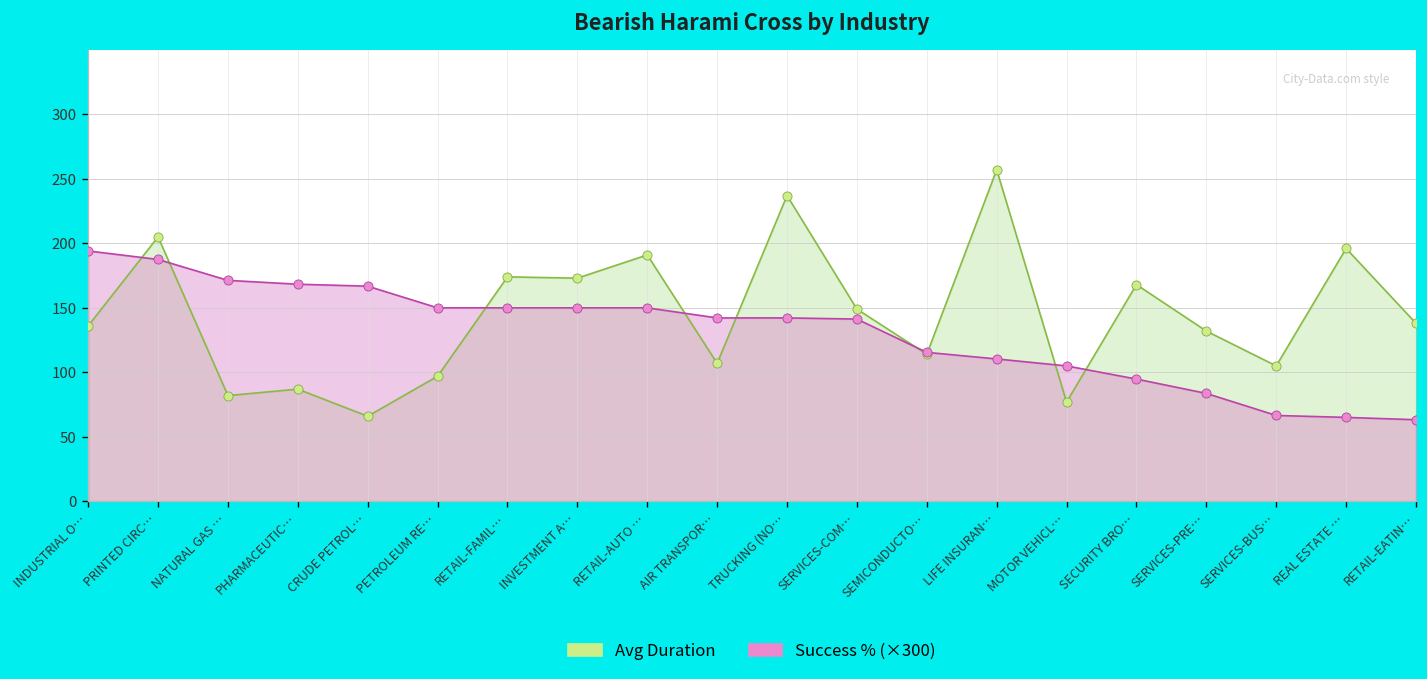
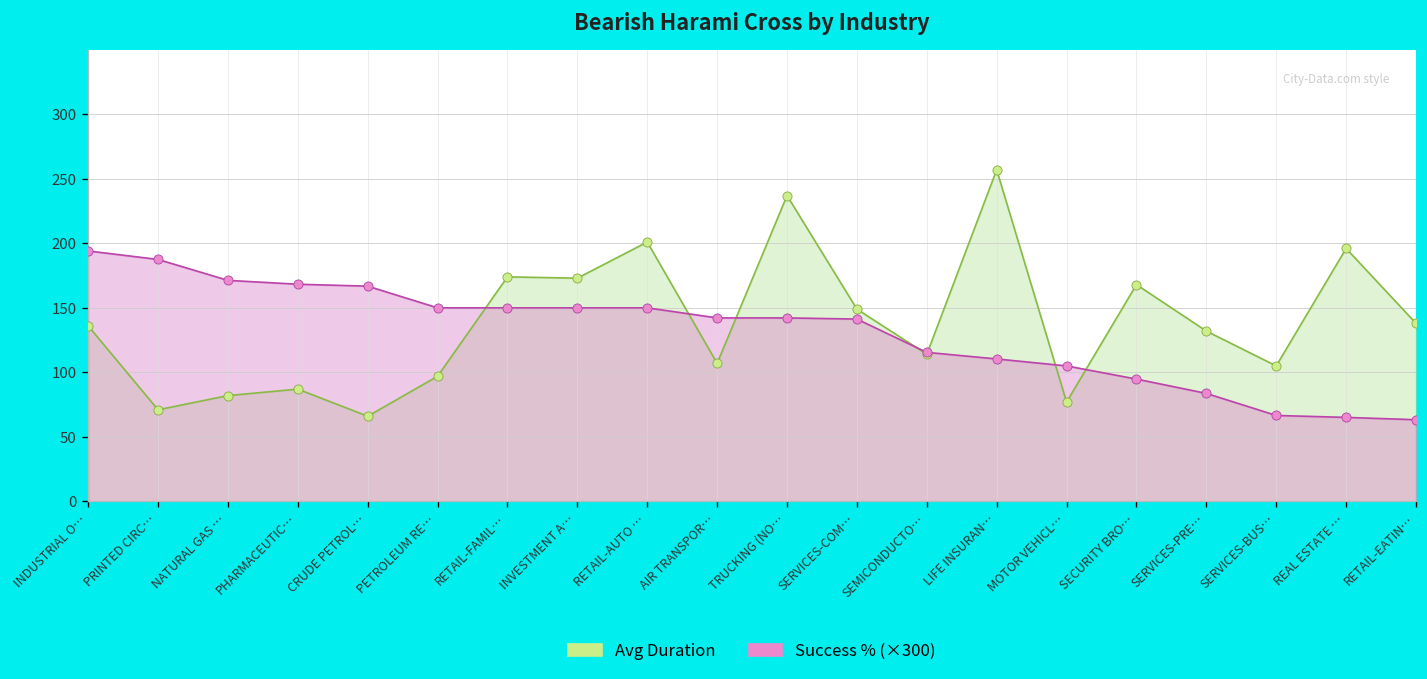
Avg Duration, PRINTED CIRC…: 205 -> 71
Avg Duration, RETAIL-AUTO …: 191 -> 201
